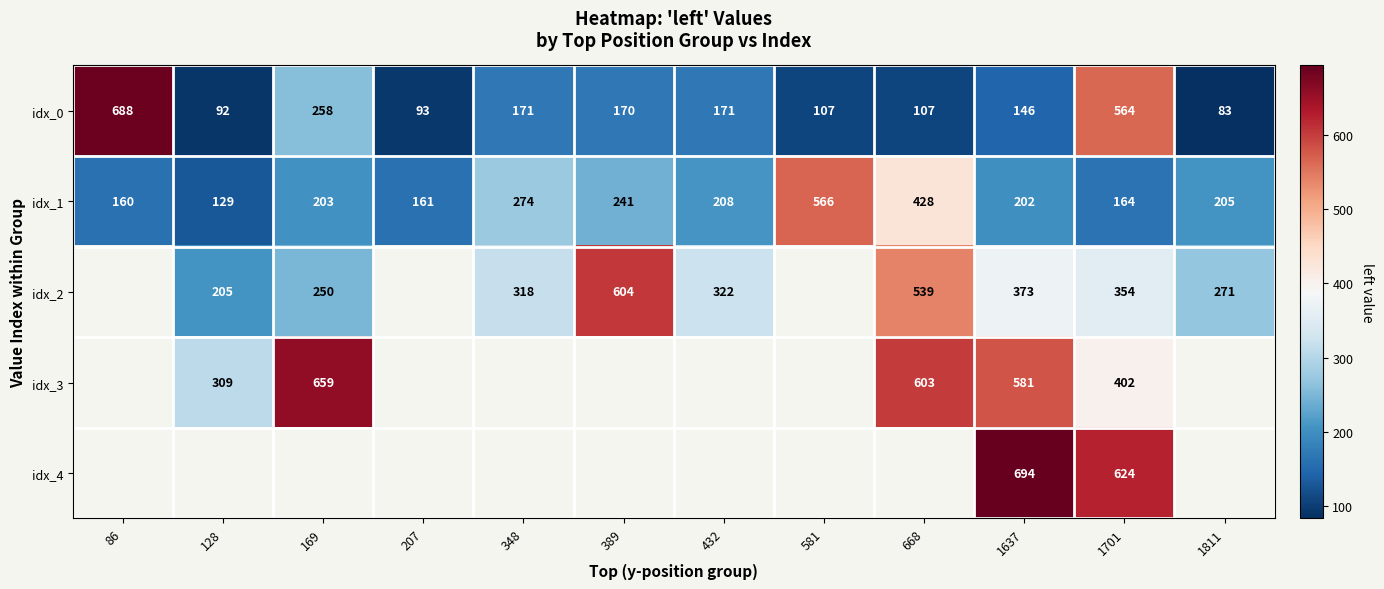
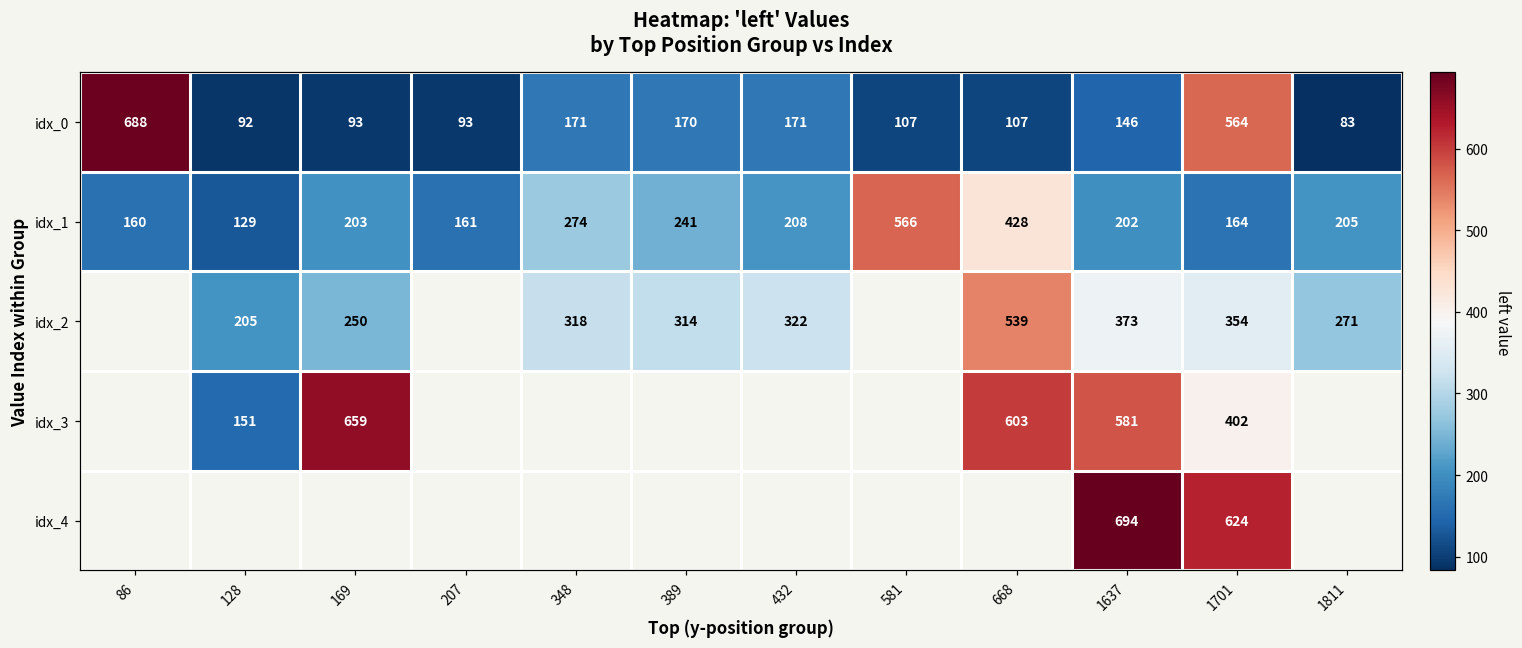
idx_0, 169: 258 -> 93
idx_2, 389: 604 -> 314
idx_3, 128: 309 -> 151
